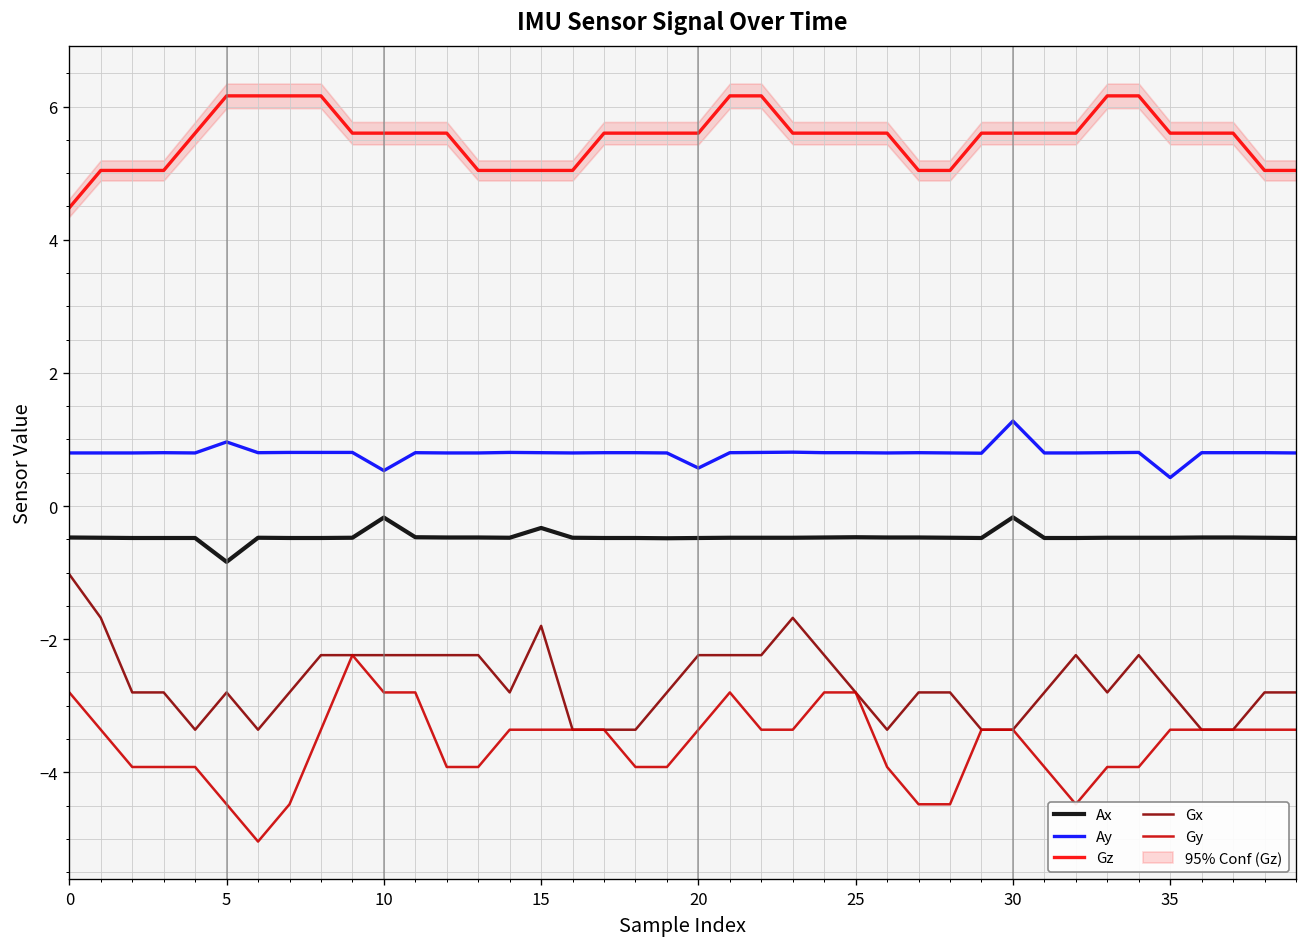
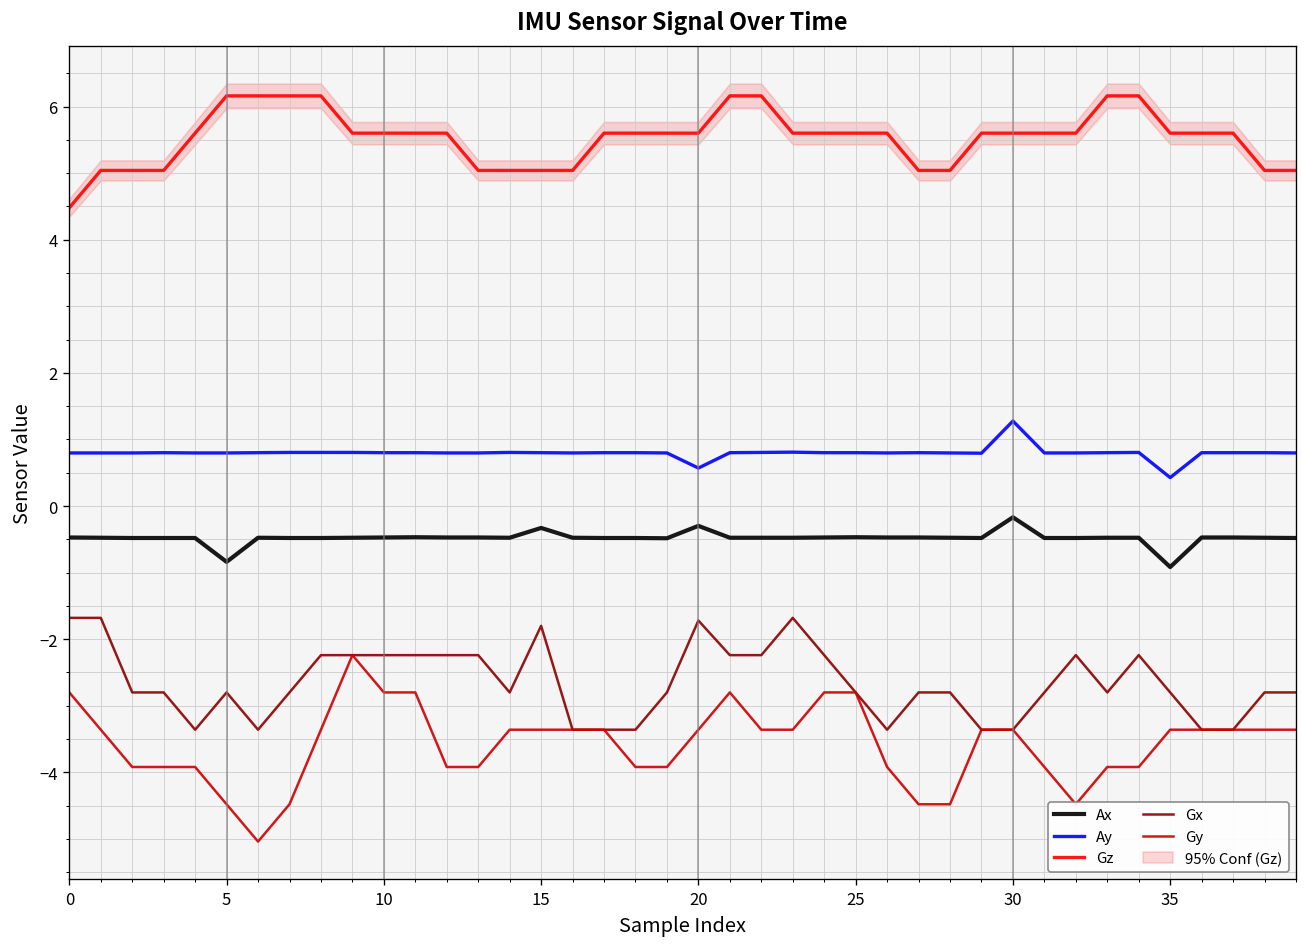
Gx, 0: -1.0 -> -1.7
Ay, 5: 1.0 -> 0.8
Ax, 10: -0.2 -> -0.5
Ay, 10: 0.5 -> 0.8
Ax, 20: -0.5 -> -0.3
Gx, 20: -2.2 -> -1.7
Ax, 35: -0.5 -> -0.9
